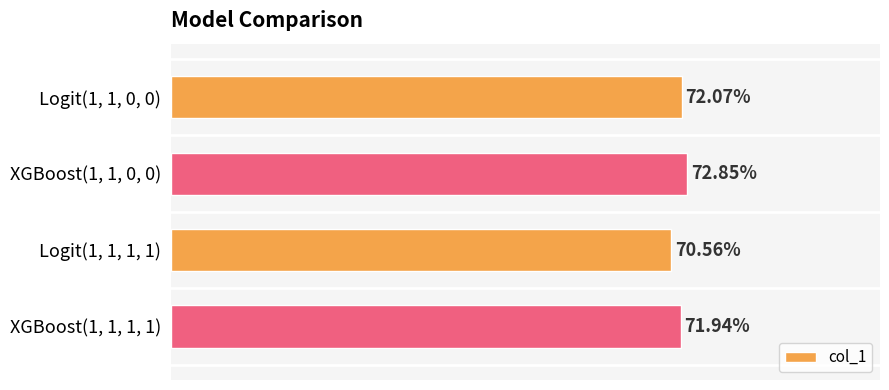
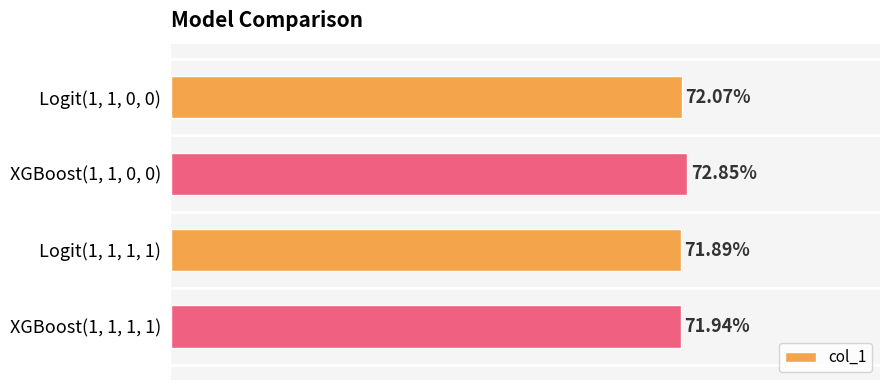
Logit(1, 1, 1, 1): 70.56% -> 71.89%
